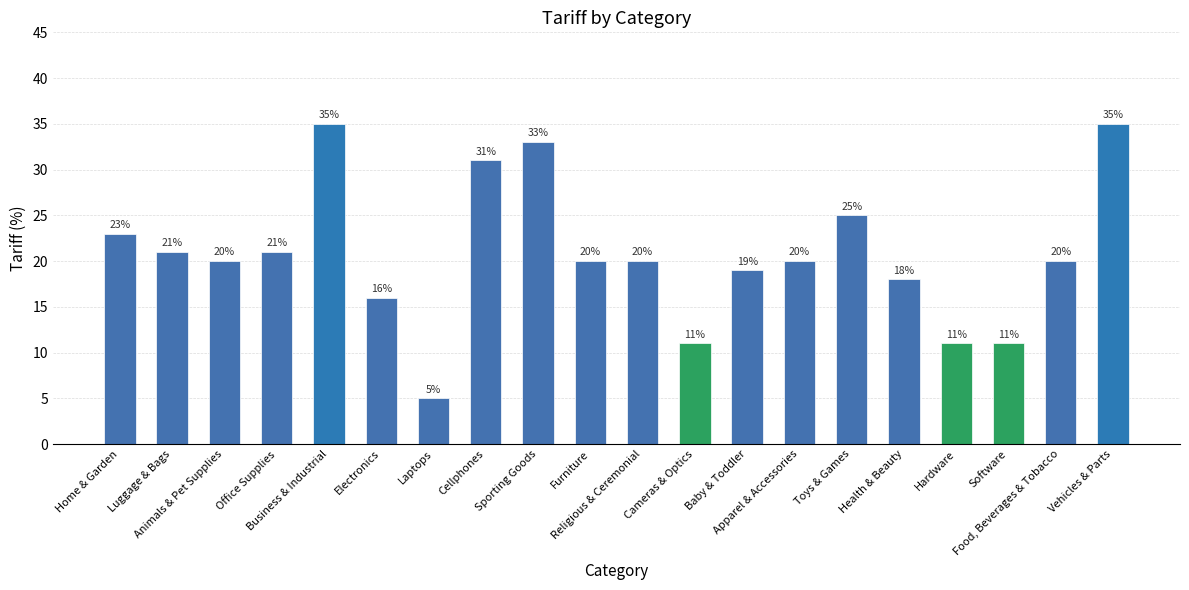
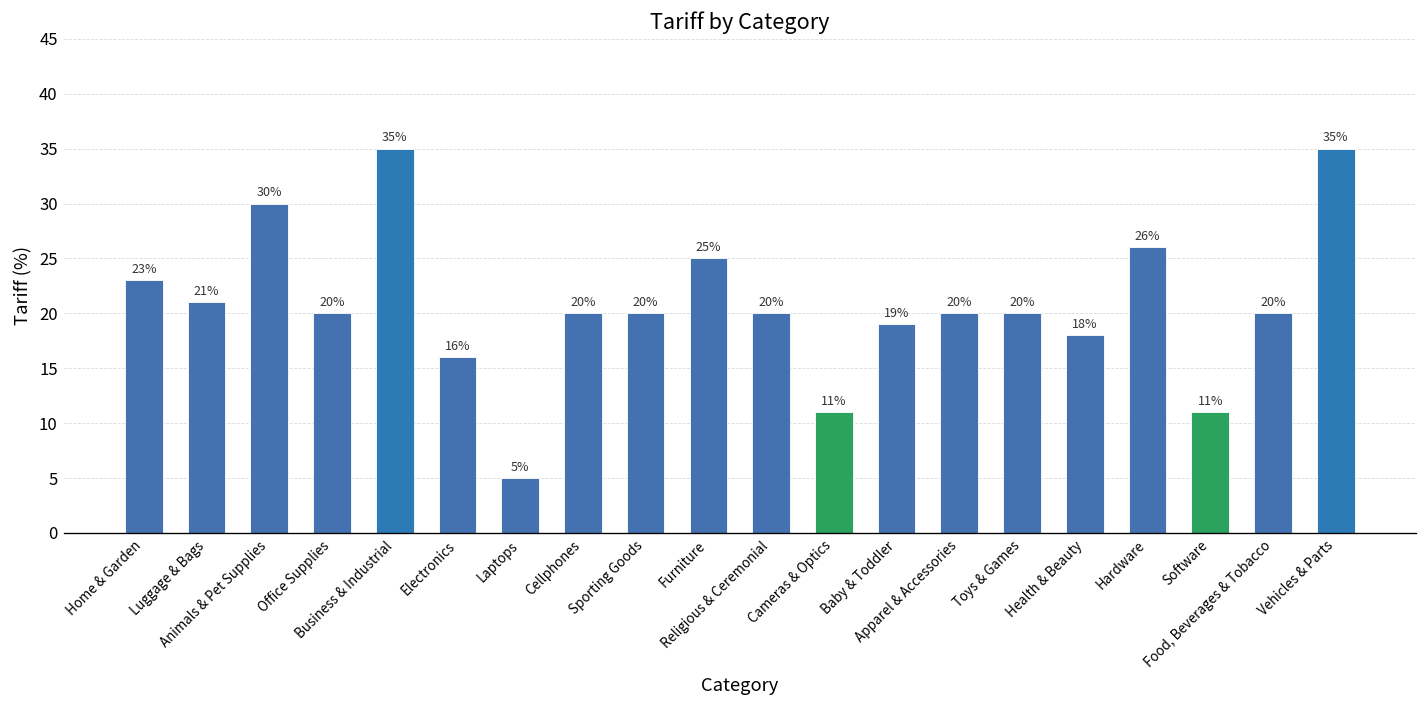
Animals & Pet Supplies: 20% -> 30%
Office Supplies: 21% -> 20%
Cellphones: 31% -> 20%
Sporting Goods: 33% -> 20%
Furniture: 20% -> 25%
Toys & Games: 25% -> 20%
Hardware: 11% -> 26%
